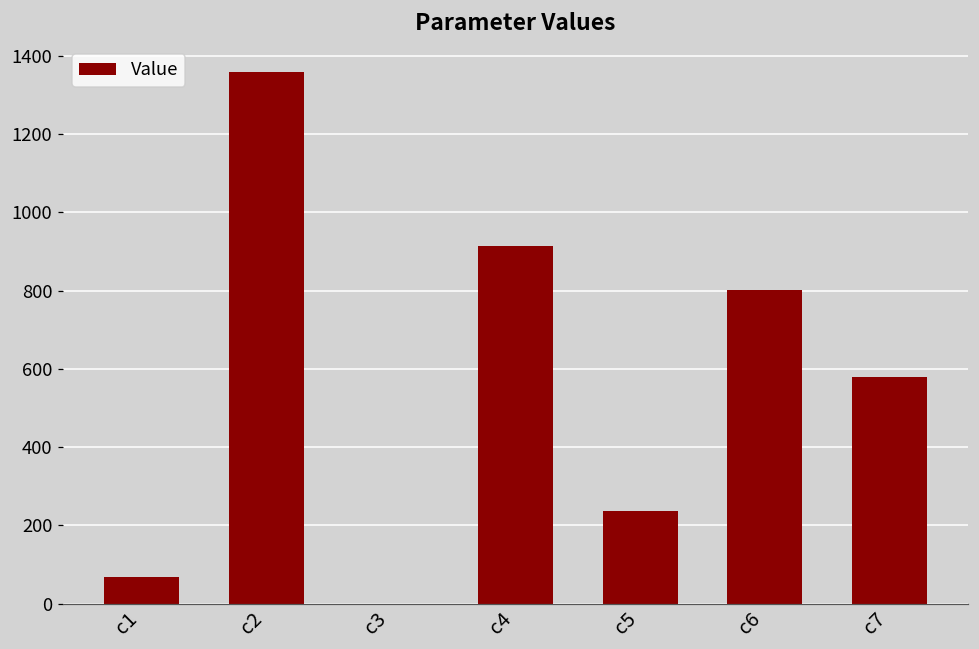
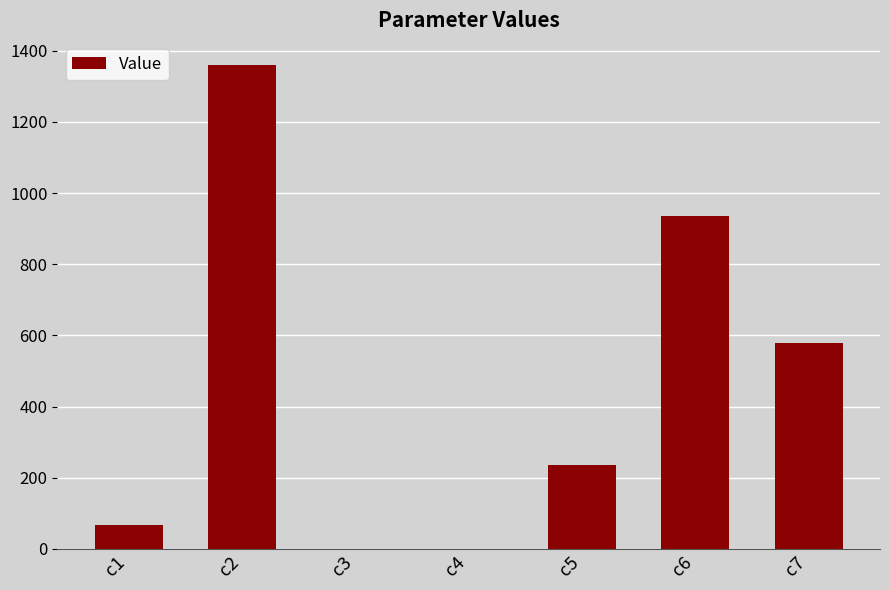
c4: 910 -> 0
c6: 800 -> 940
